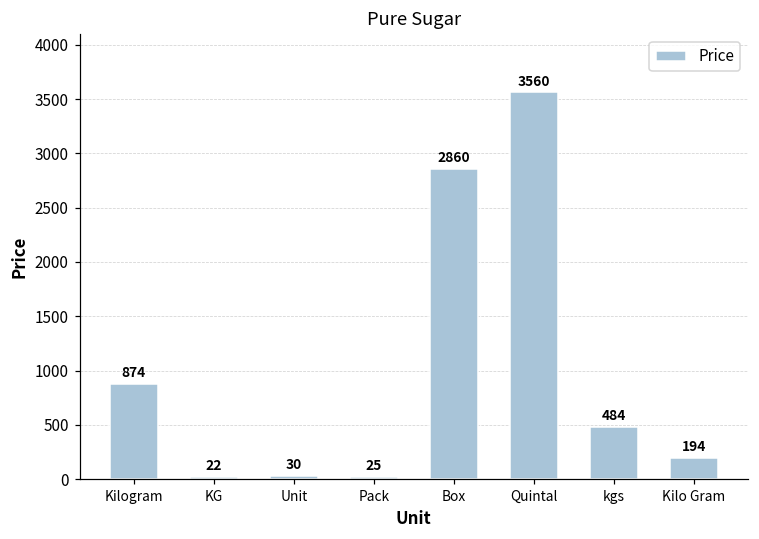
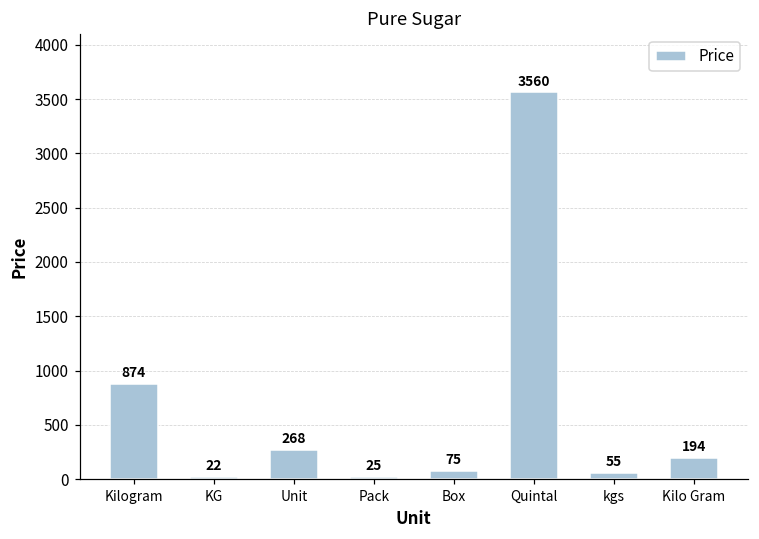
Unit: 30 -> 268
Box: 2860 -> 75
kgs: 484 -> 55
